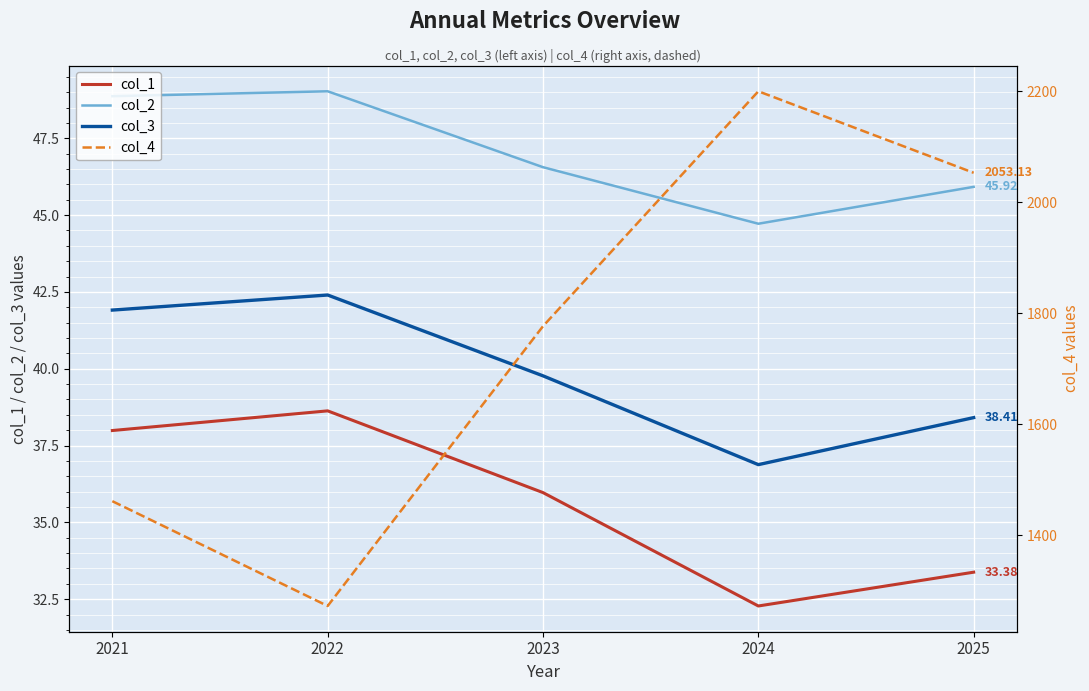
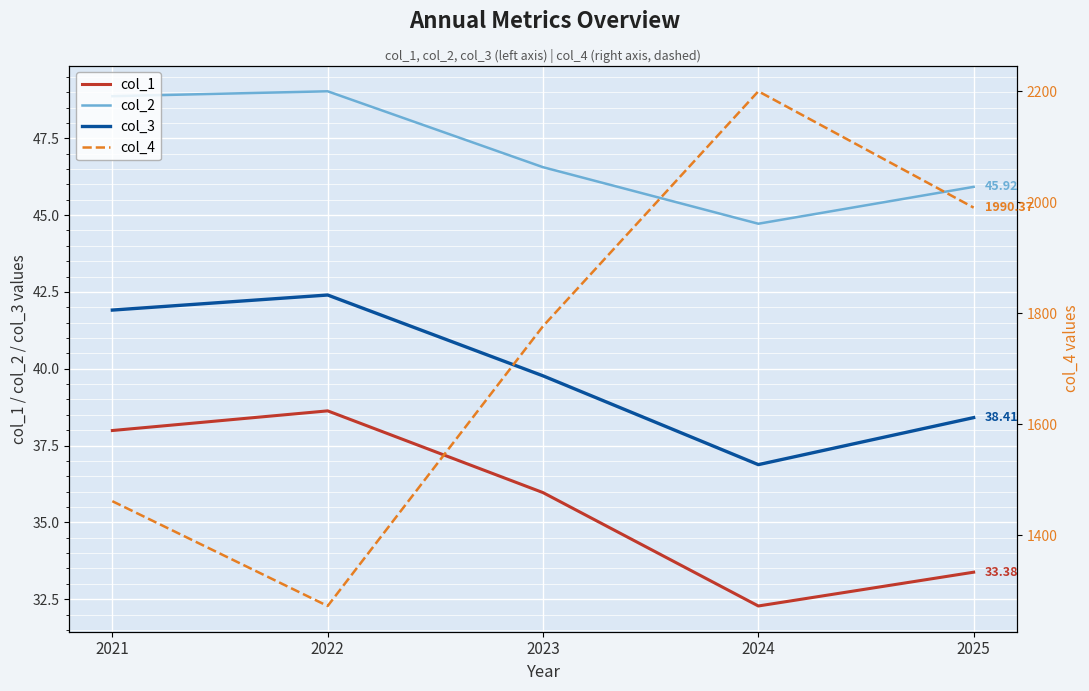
col_4, 2025: 2053.13 -> 1990.37
